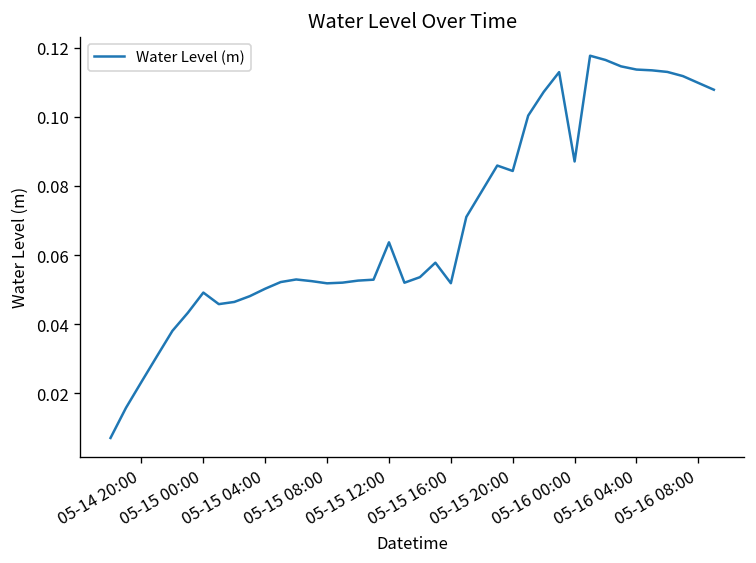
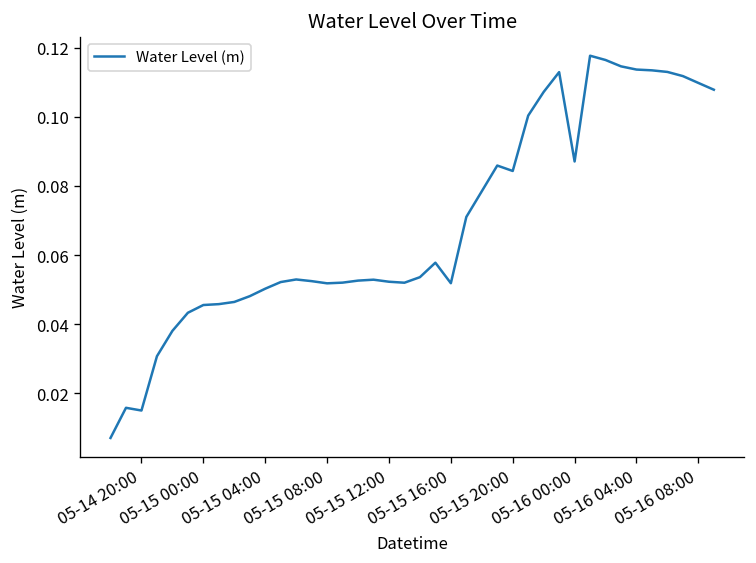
05-14 20:00: 0.023 -> 0.015
05-15 00:00: 0.049 -> 0.046
05-15 12:00: 0.064 -> 0.052
